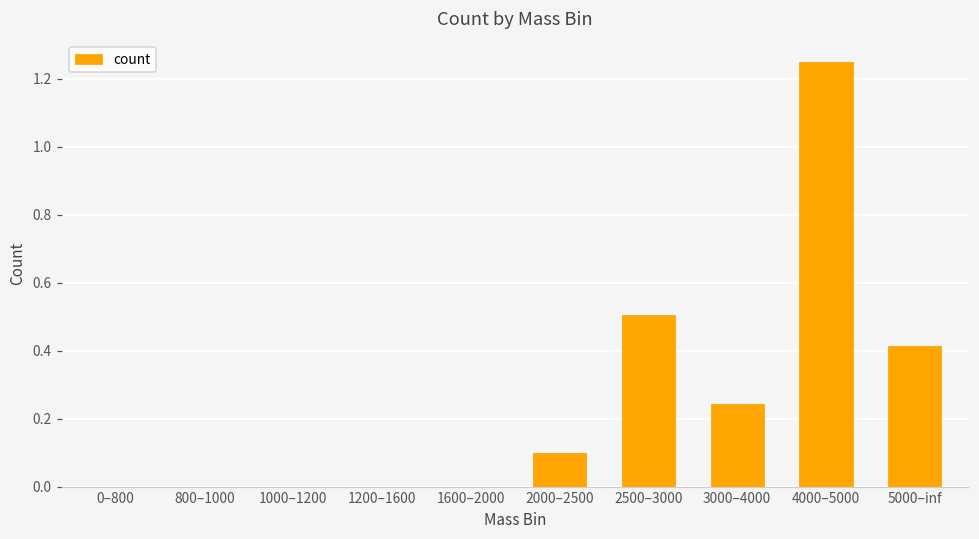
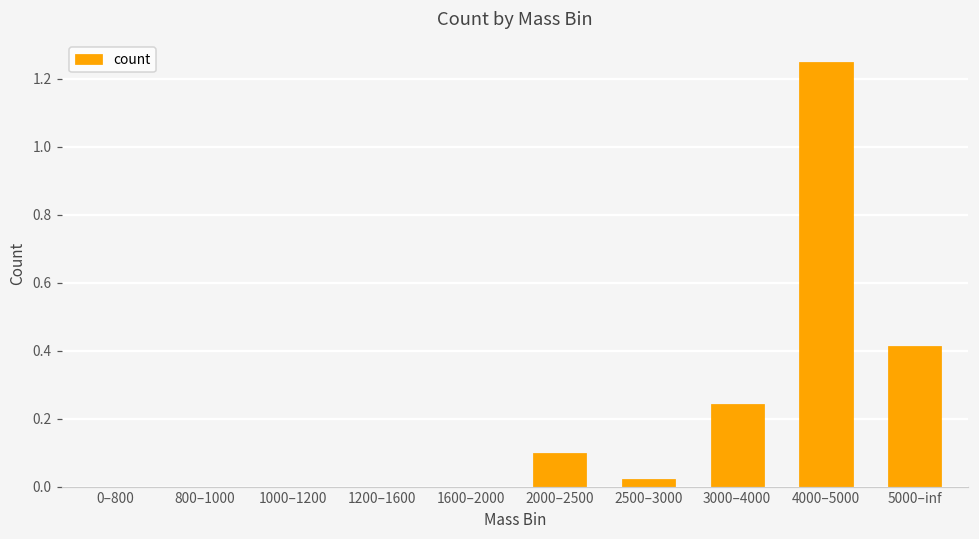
2500–3000: 0.51 -> 0.02
